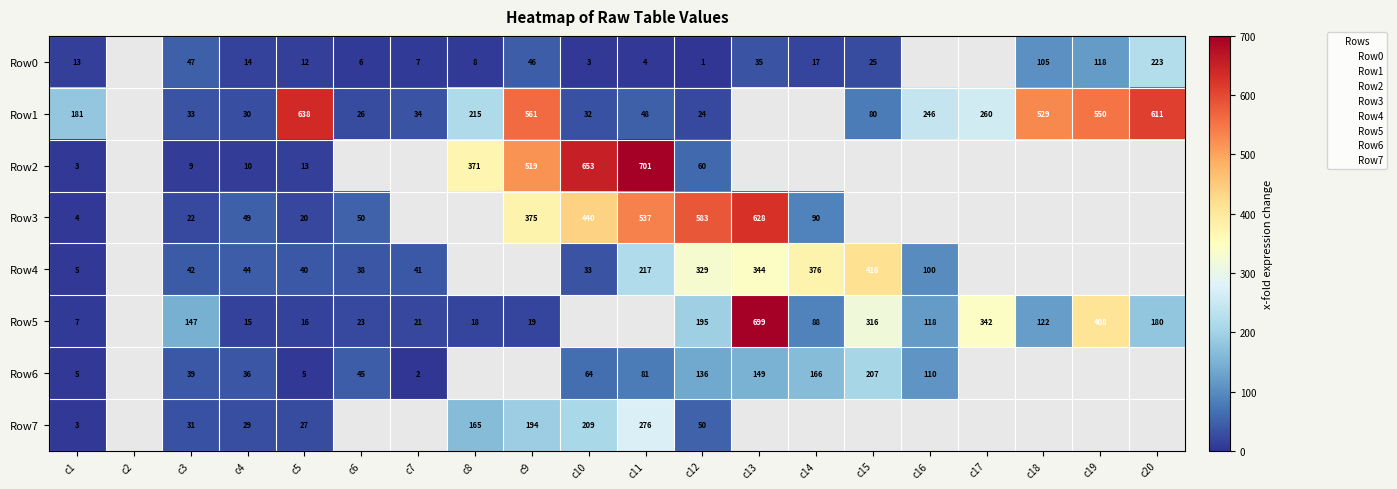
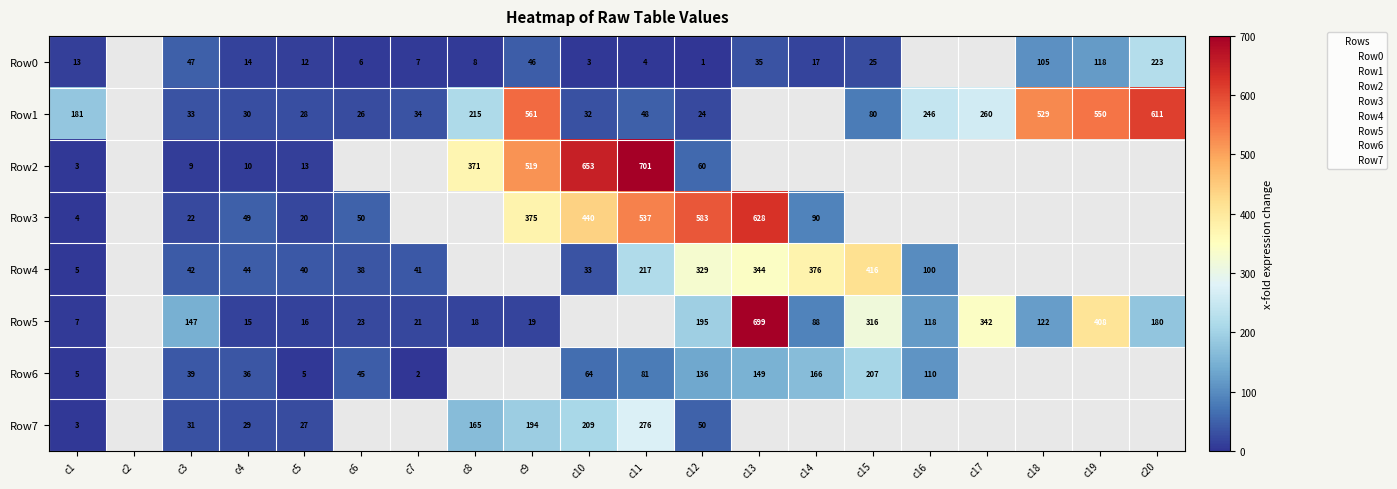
Row1, c5: 638 -> 28
